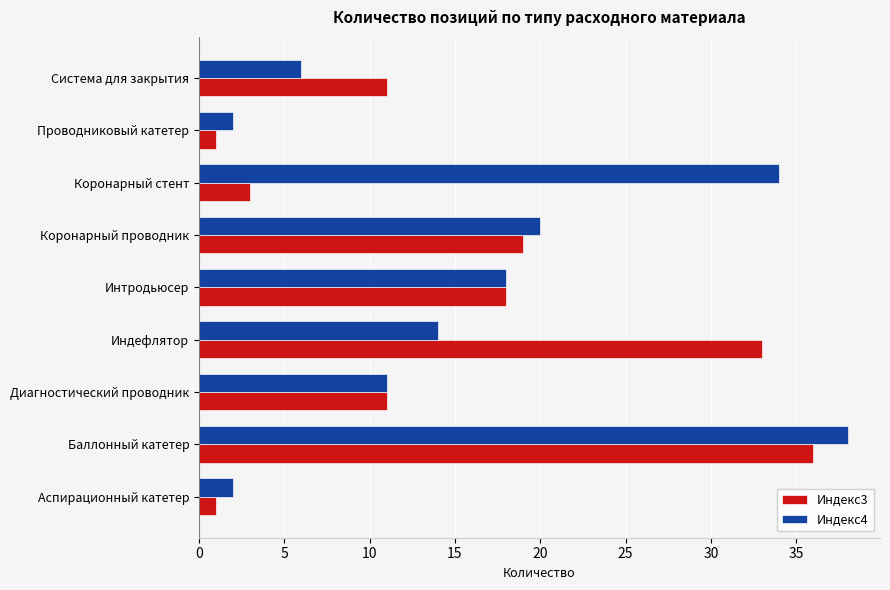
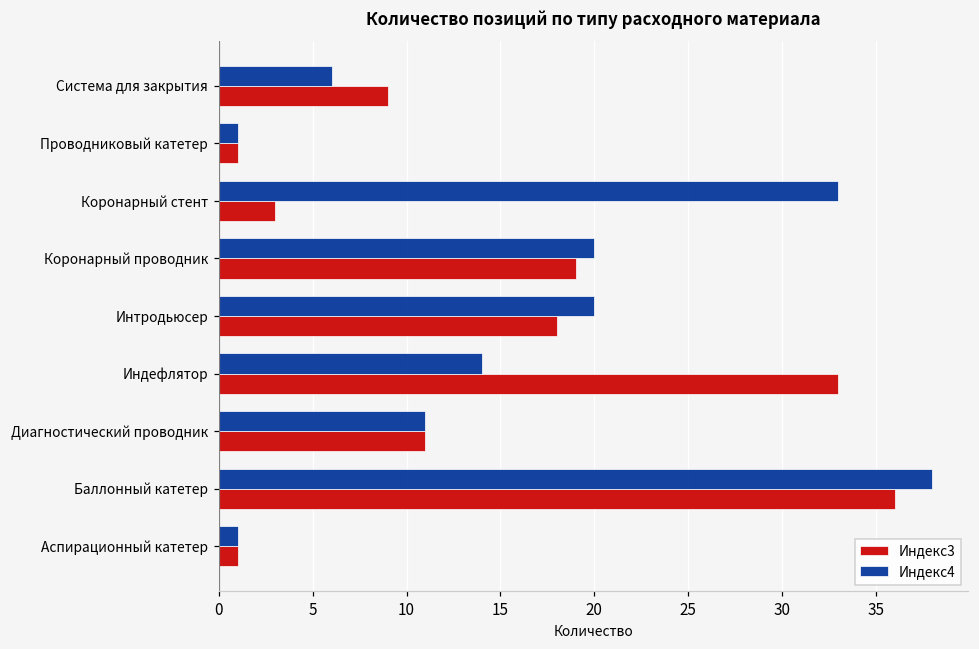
Индекс3, Система для закрытия: 11 -> 9
Индекс4, Проводниковый катетер: 2 -> 1
Индекс4, Коронарный стент: 34 -> 33
Индекс4, Интродьюсер: 18 -> 20
Индекс4, Аспирационный катетер: 2 -> 1
